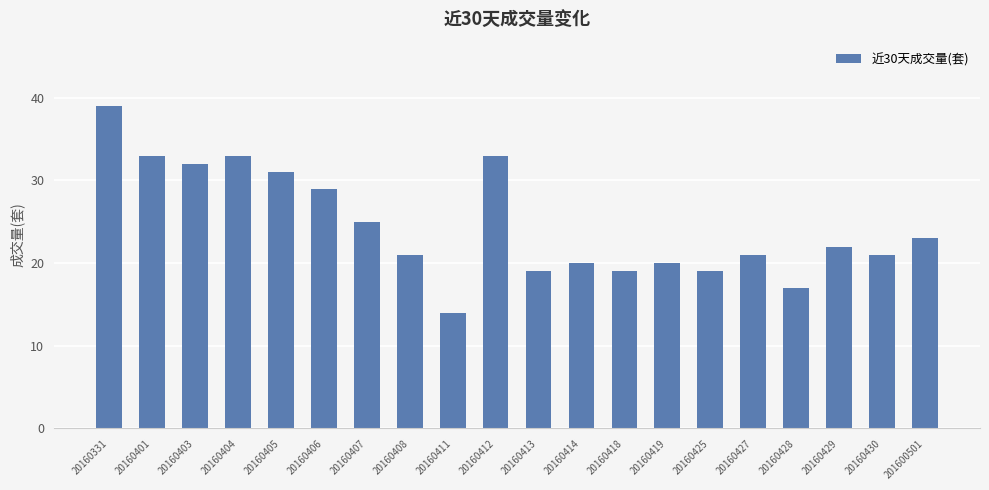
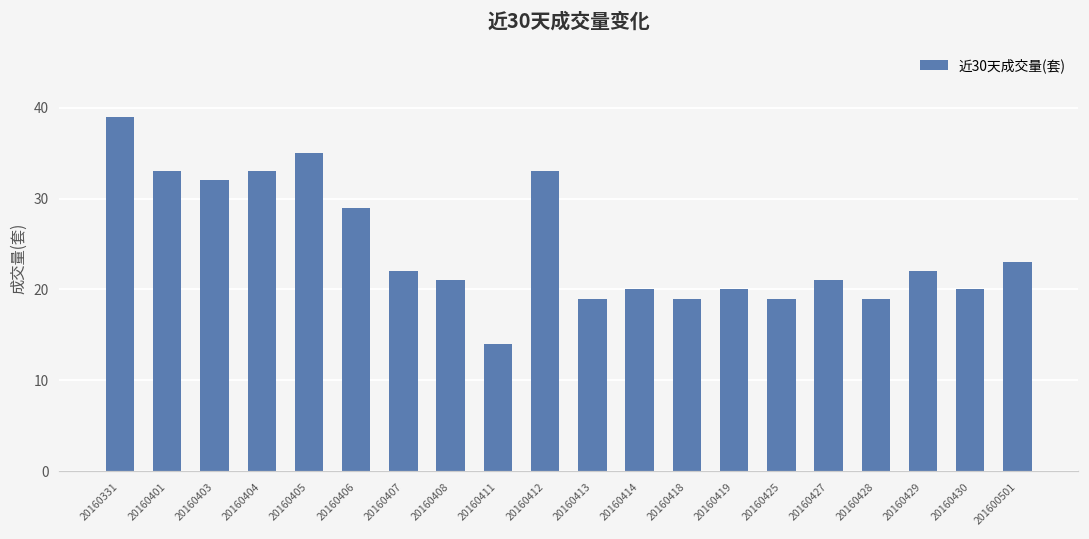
20160405: 31 -> 35
20160407: 25 -> 22
20160428: 17 -> 19
20160430: 21 -> 20
